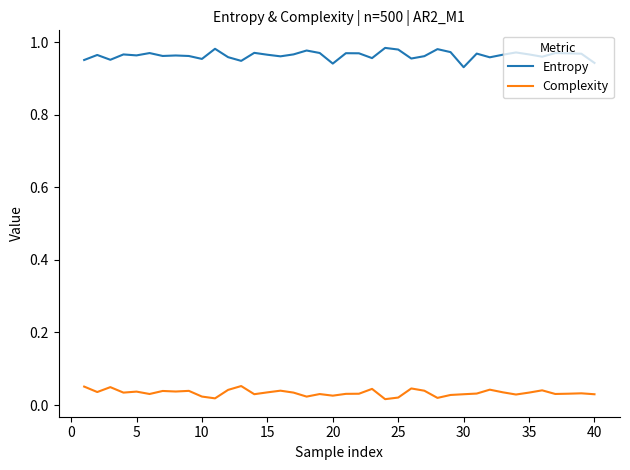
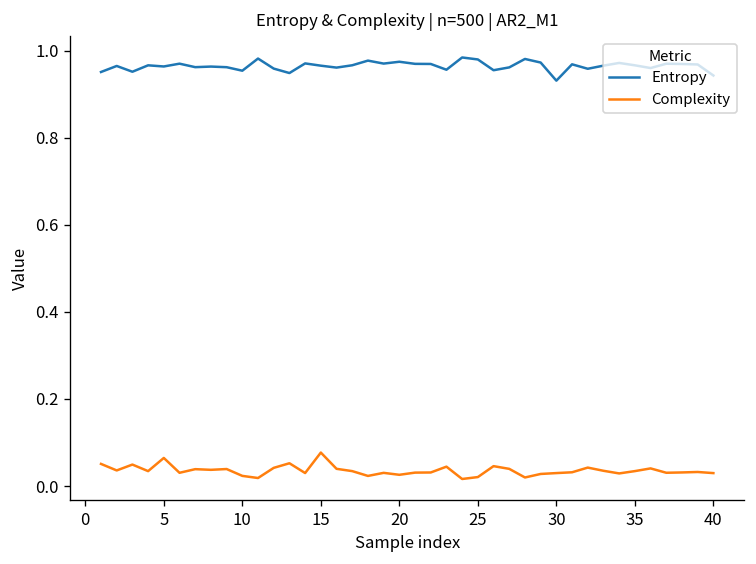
Complexity, 5: 0.04 -> 0.06
Complexity, 15: 0.03 -> 0.08
Entropy, 20: 0.94 -> 0.97
